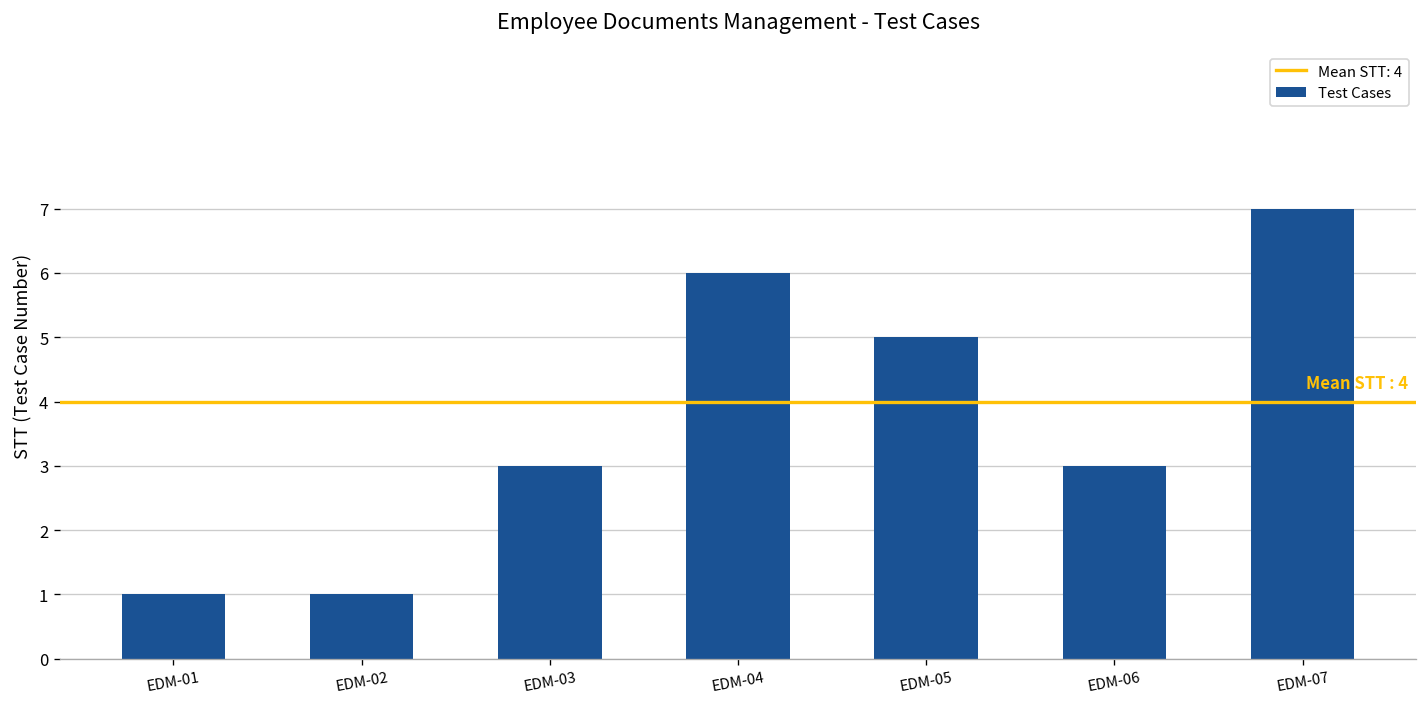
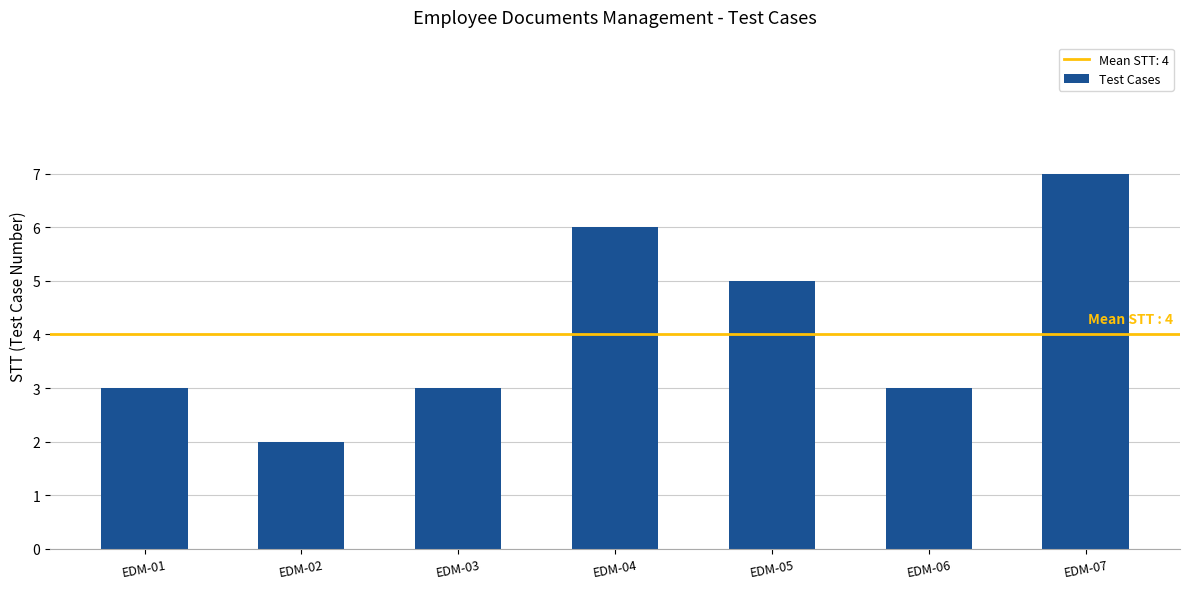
EDM-01: 1 -> 3
EDM-02: 1 -> 2
